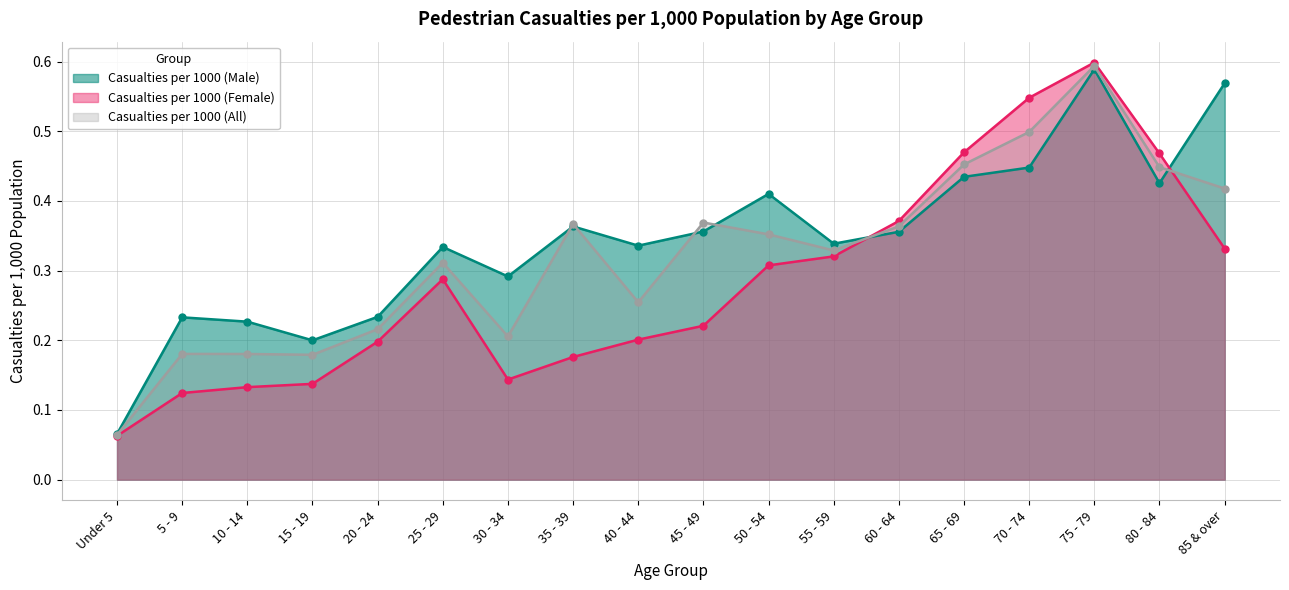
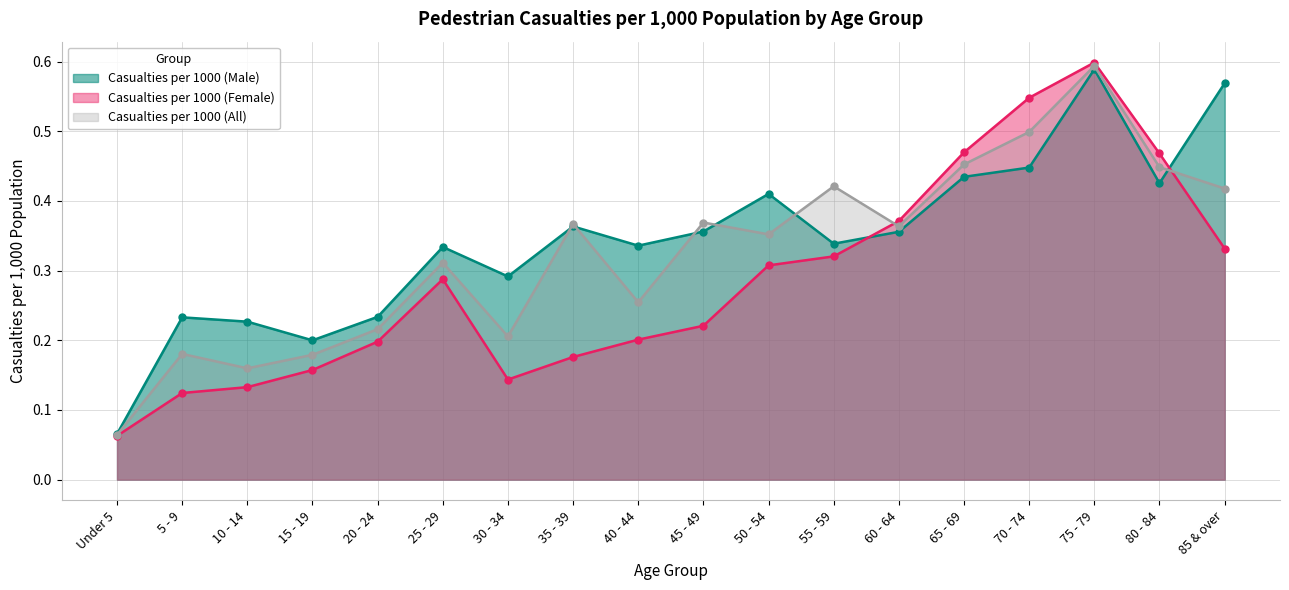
Casualties per 1000 (All), 10 - 14: 0.18 -> 0.16
Casualties per 1000 (Female), 15 - 19: 0.14 -> 0.16
Casualties per 1000 (All), 55 - 59: 0.33 -> 0.42
